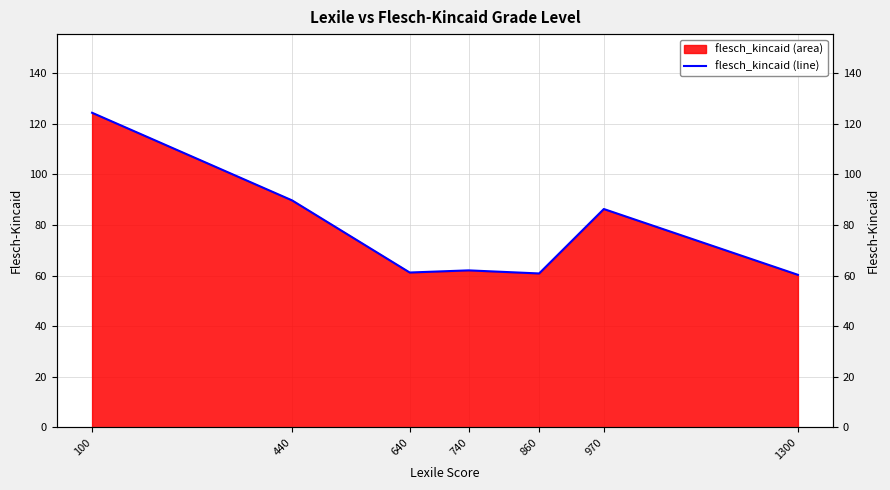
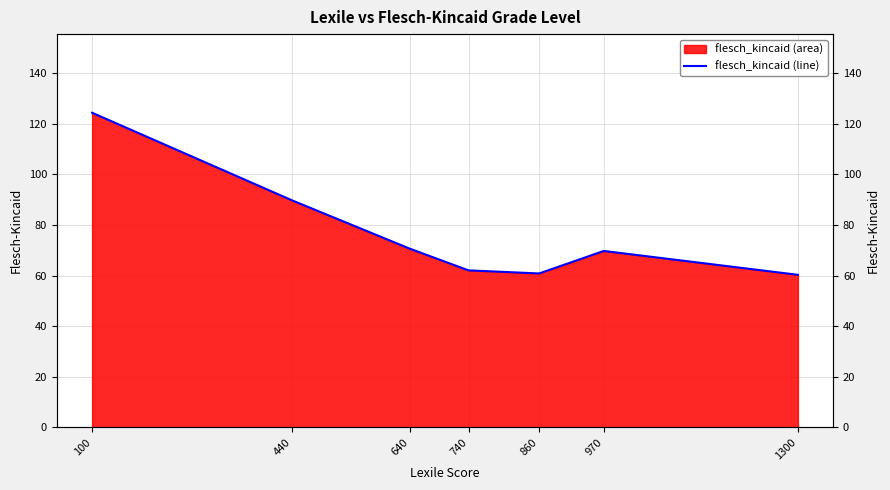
640: 61 -> 71
970: 86 -> 70
